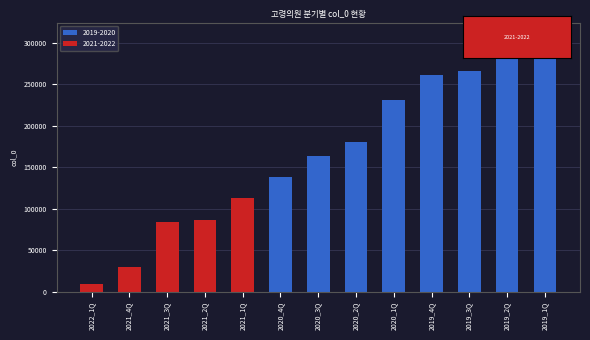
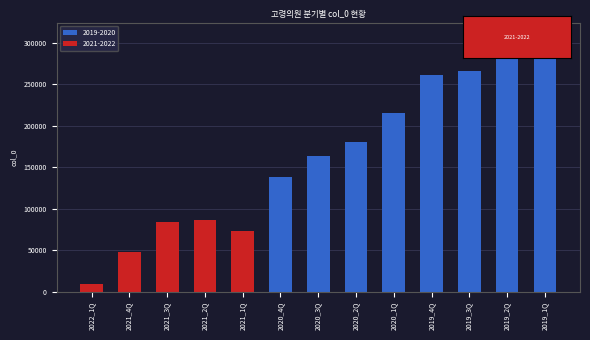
2021-2022, 2021_4Q: 30000 -> 50000
2021-2022, 2021_1Q: 110000 -> 70000
2019-2020, 2020_1Q: 230000 -> 220000
